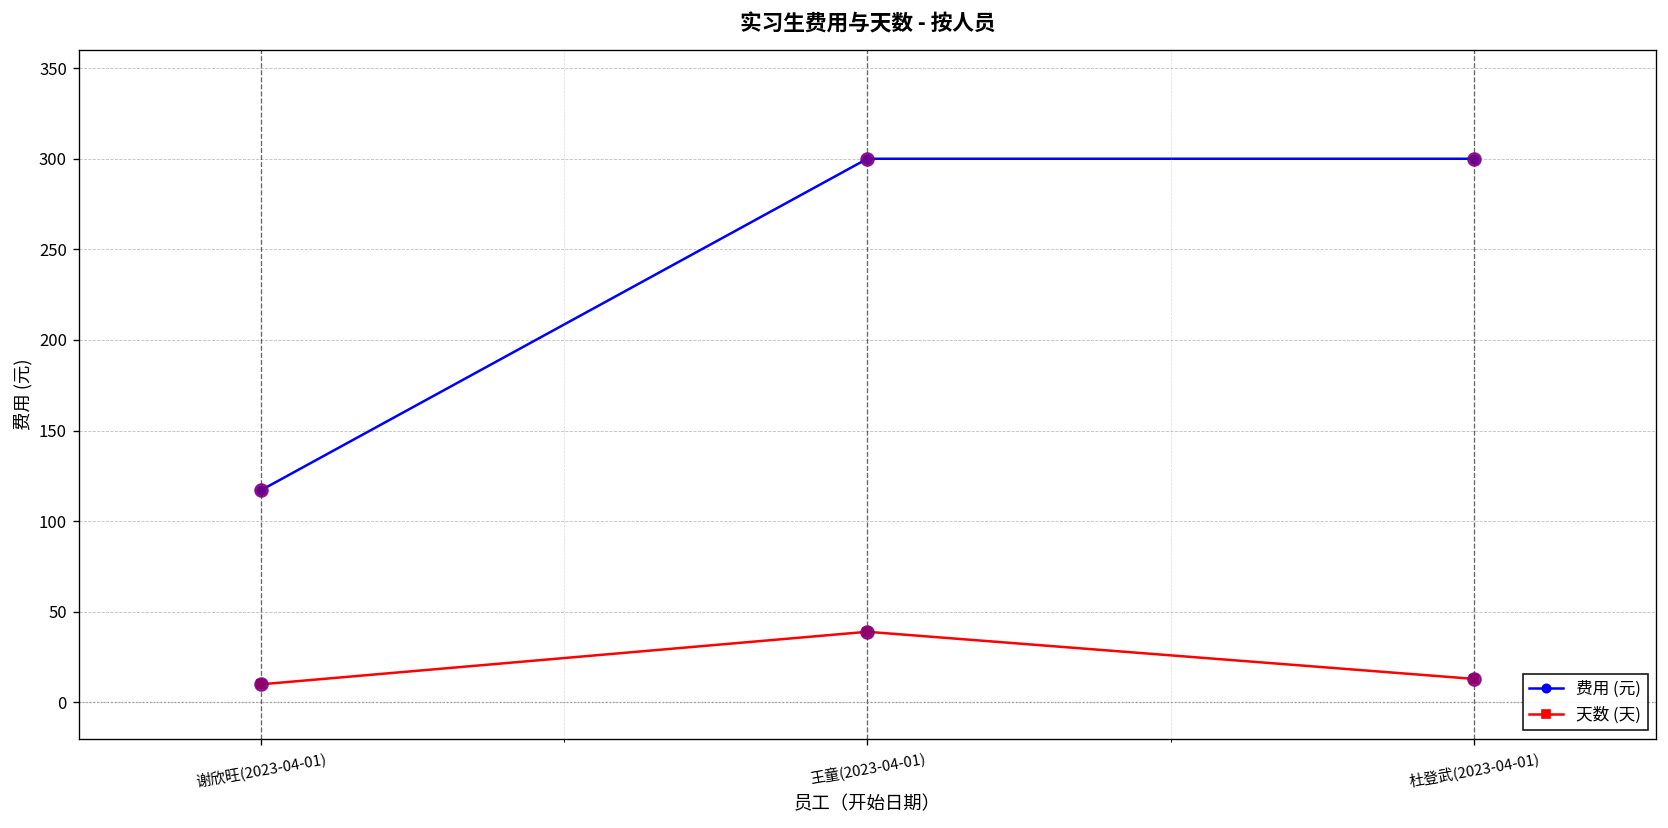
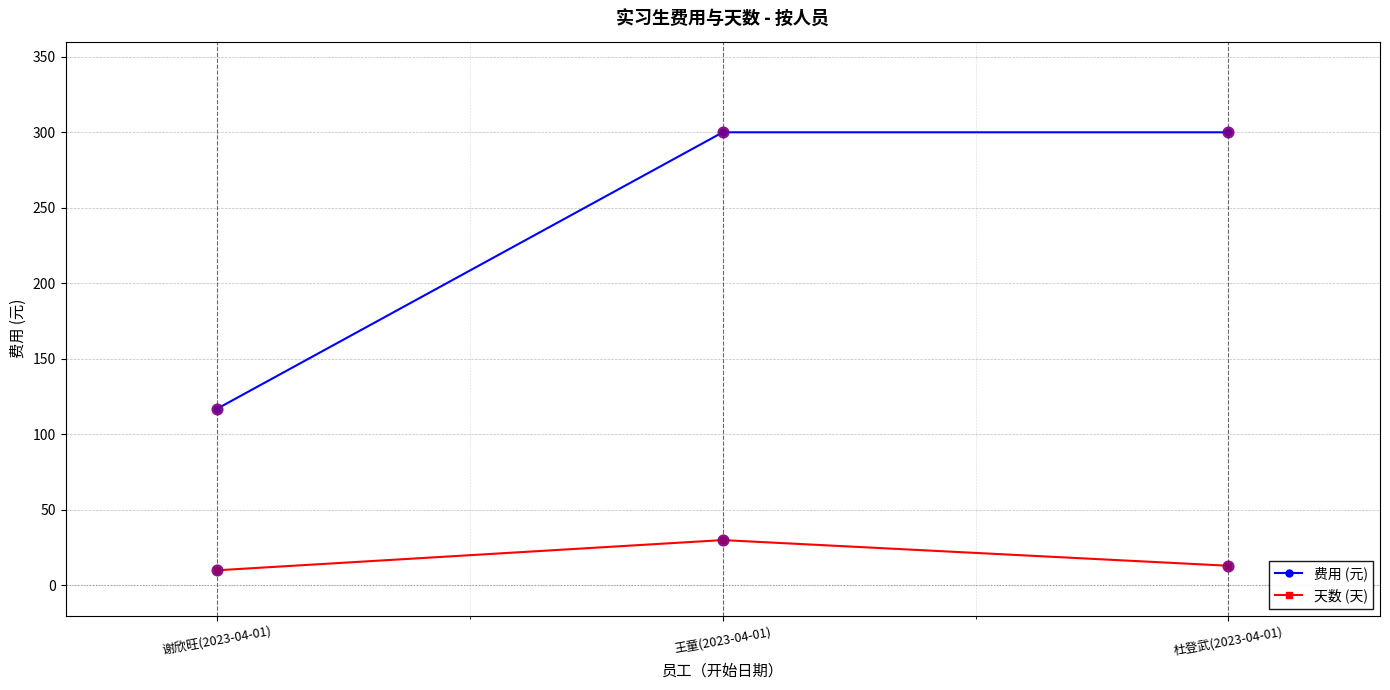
天数 (天), 王童(2023-04-01): 39 -> 30
